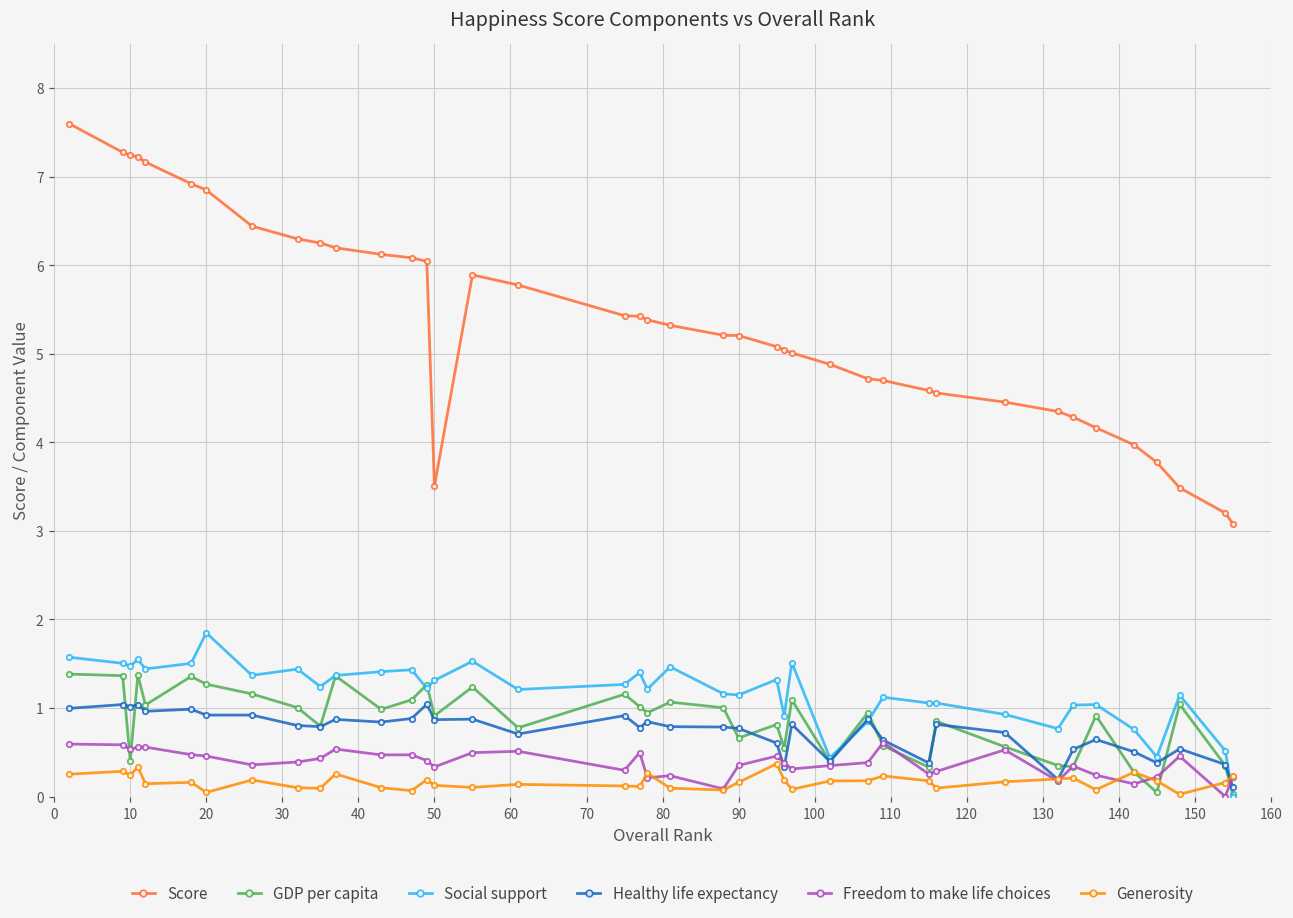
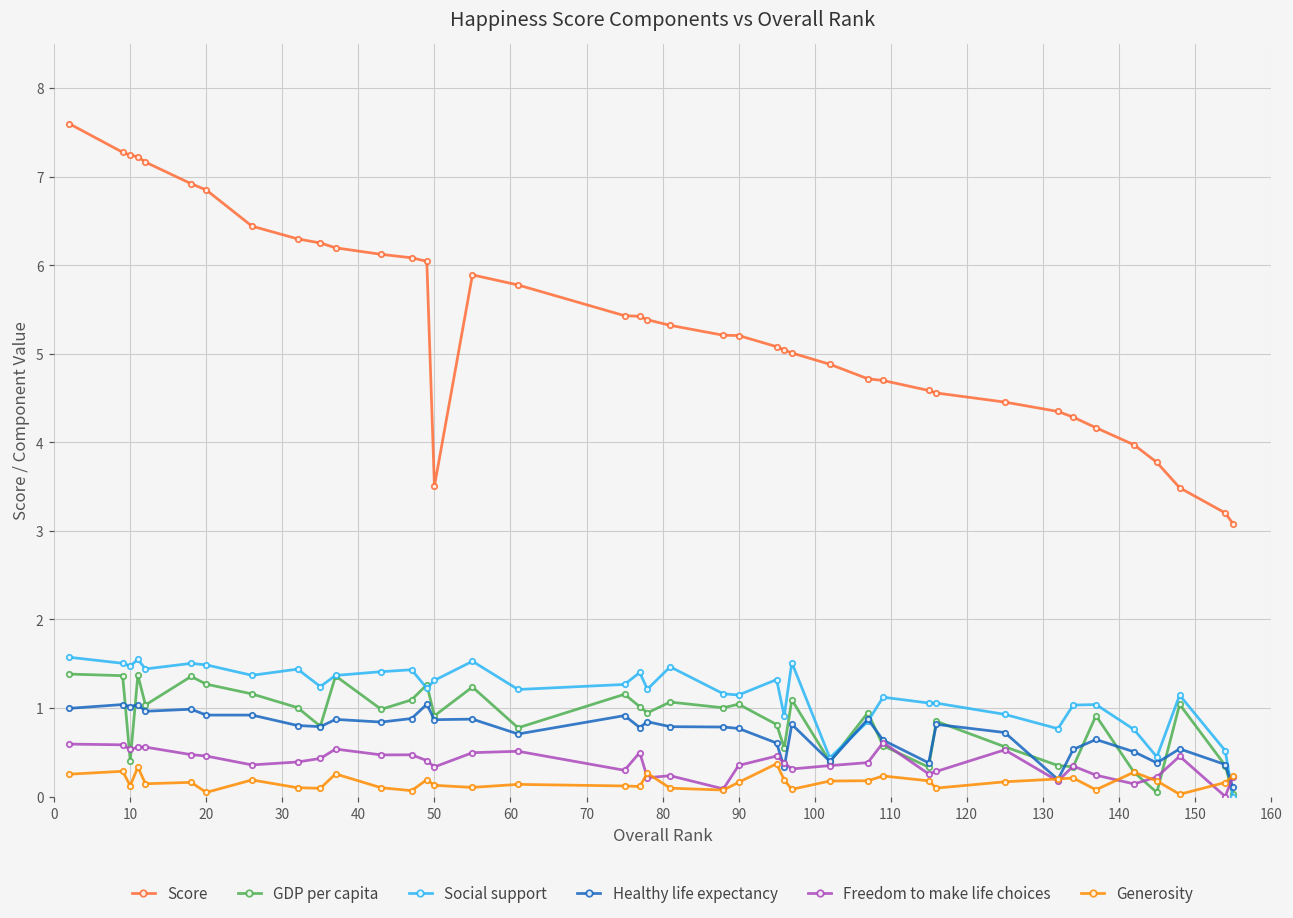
Generosity, 10: 0.2 -> 0.1
Social support, 20: 1.8 -> 1.5
GDP per capita, 90: 0.7 -> 1.0
